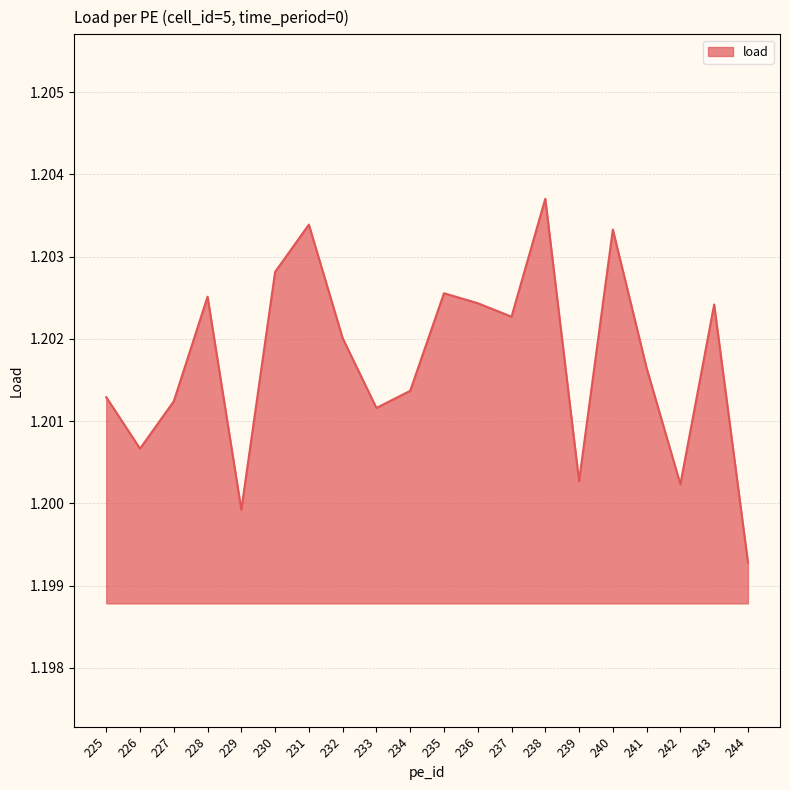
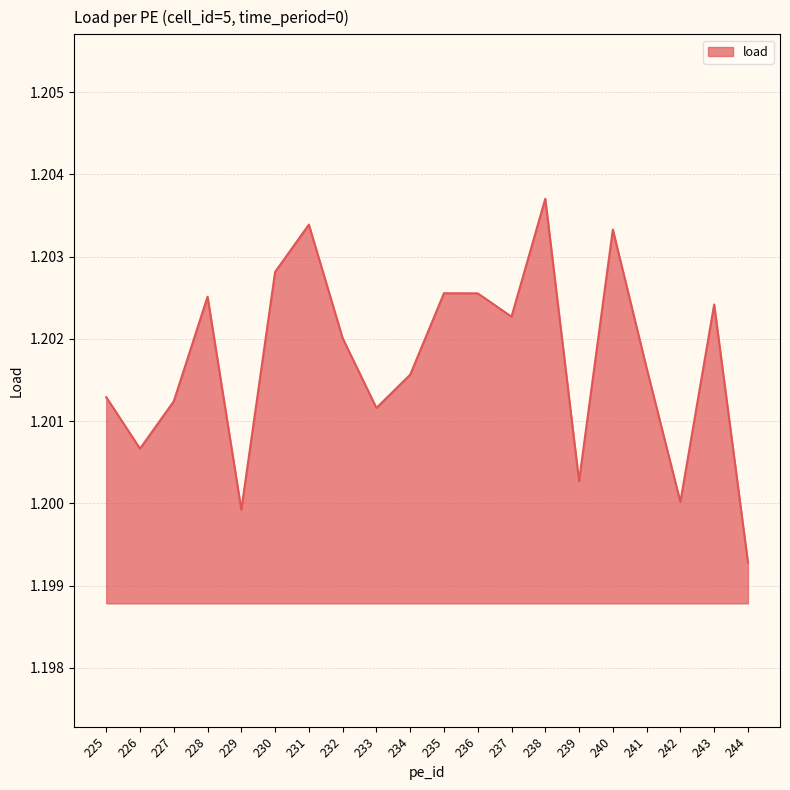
234: 1.2014 -> 1.2016
236: 1.2024 -> 1.2026
242: 1.2002 -> 1.2000
